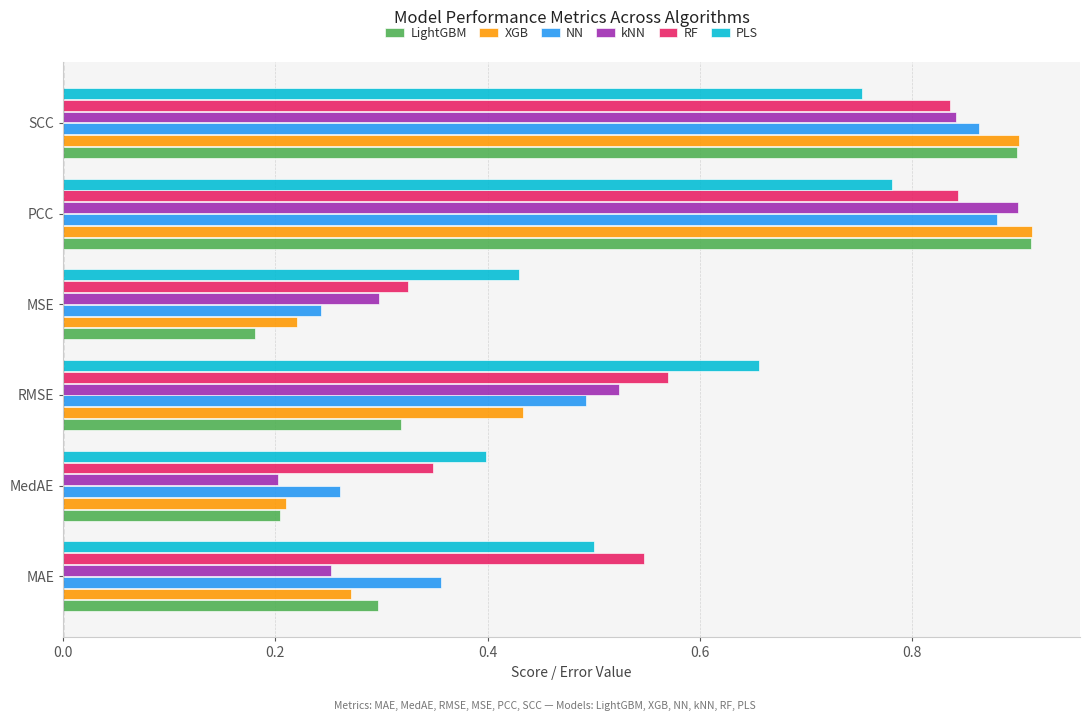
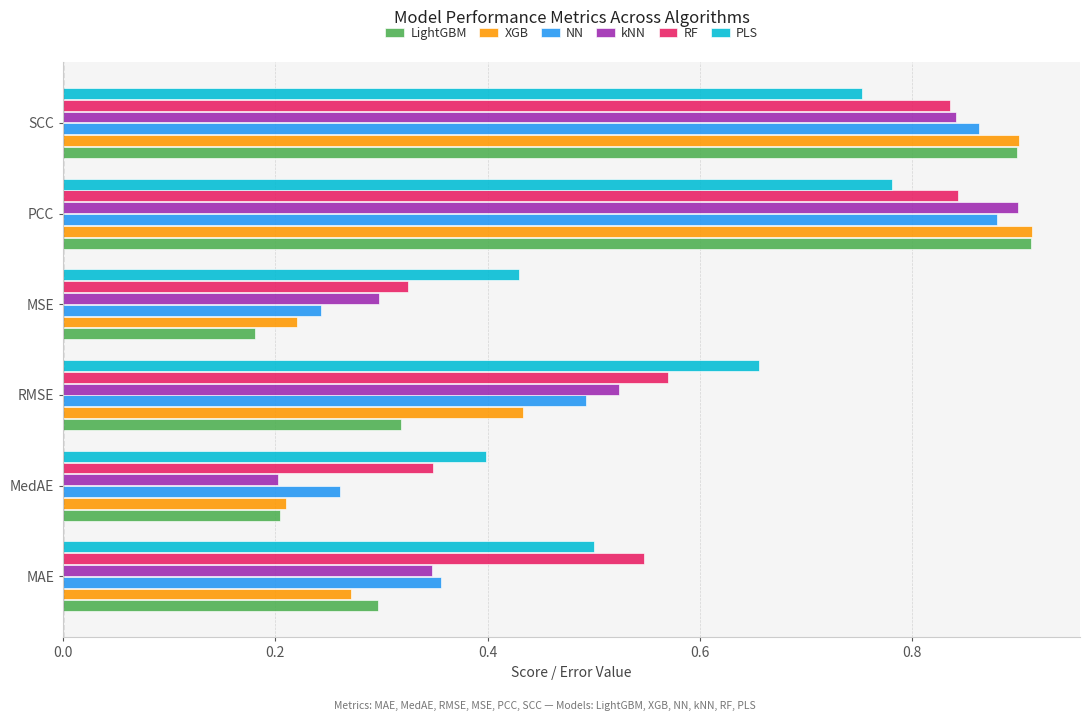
kNN, MAE: 0.252 -> 0.348
